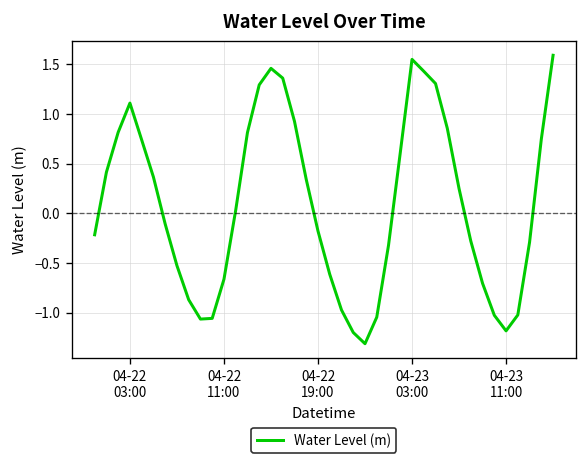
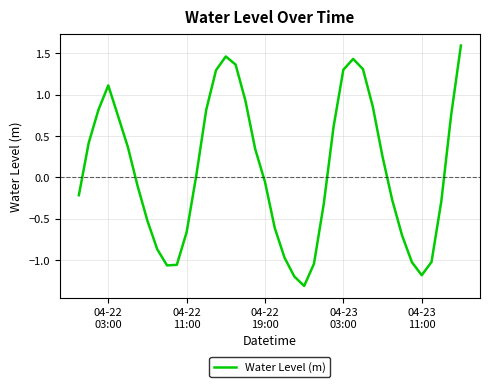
04-22 19:00: -0.2 -> -0.1
04-23 03:00: 1.6 -> 1.3
